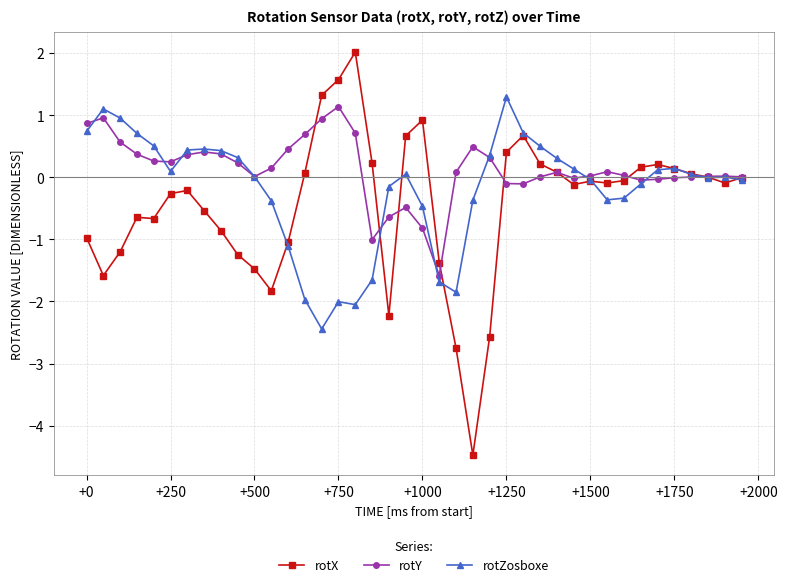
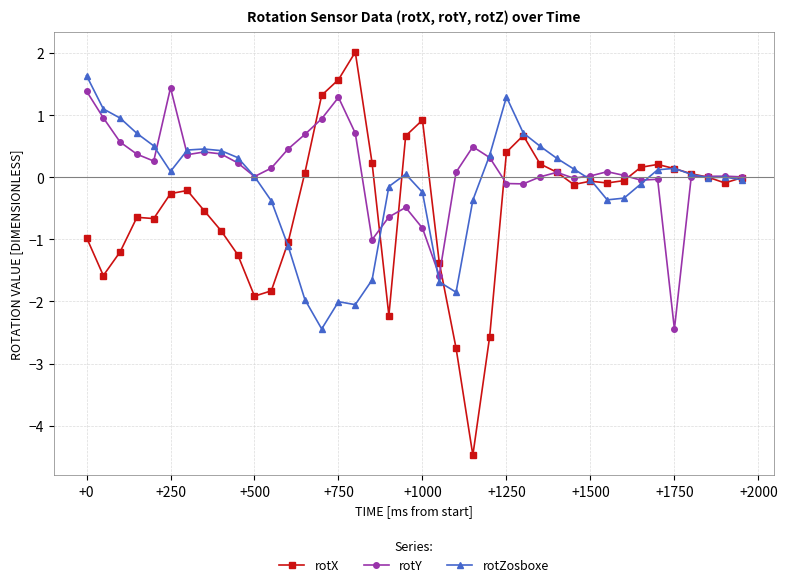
rotY, +0: 0.9 -> 1.4
rotZosboxe, +0: 0.7 -> 1.6
rotY, +250: 0.2 -> 1.4
rotX, +500: -1.5 -> -1.9
rotY, +750: 1.1 -> 1.3
rotZosboxe, +1000: -0.5 -> -0.2
rotY, +1750: 0.0 -> -2.4
